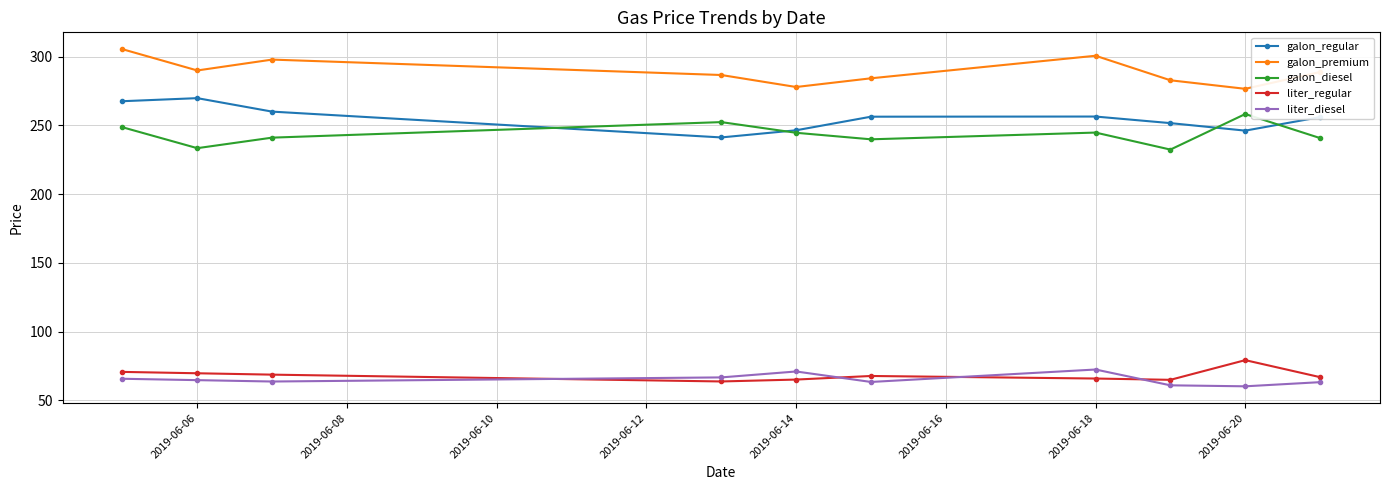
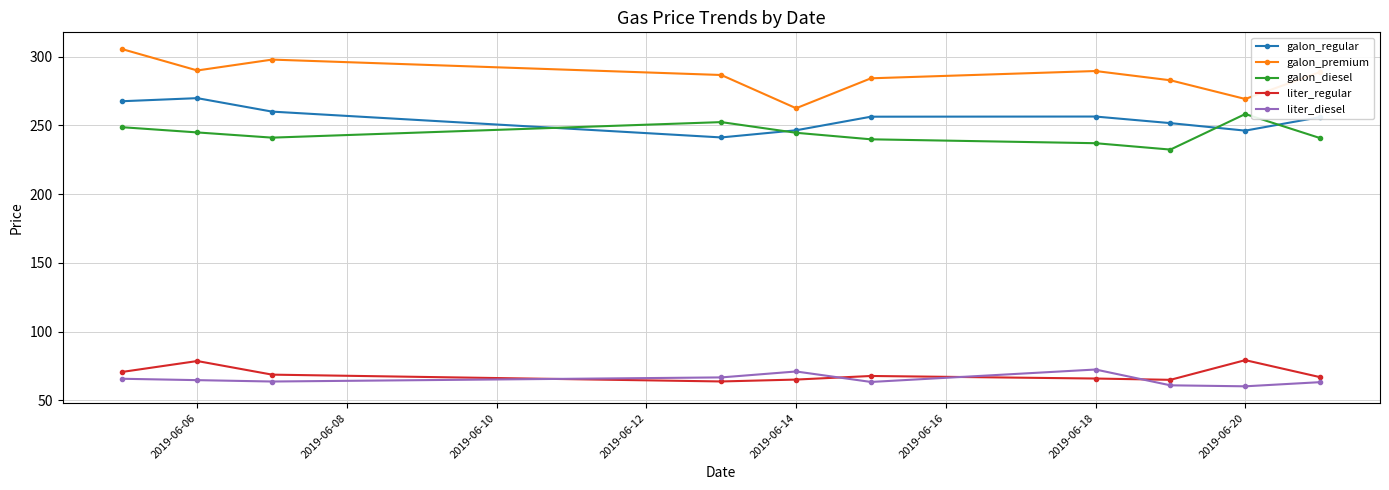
galon_diesel, 2019-06-06: 233 -> 245
liter_regular, 2019-06-06: 70 -> 79
galon_premium, 2019-06-14: 278 -> 263
galon_premium, 2019-06-18: 301 -> 290
galon_diesel, 2019-06-18: 245 -> 237
galon_premium, 2019-06-20: 277 -> 269
